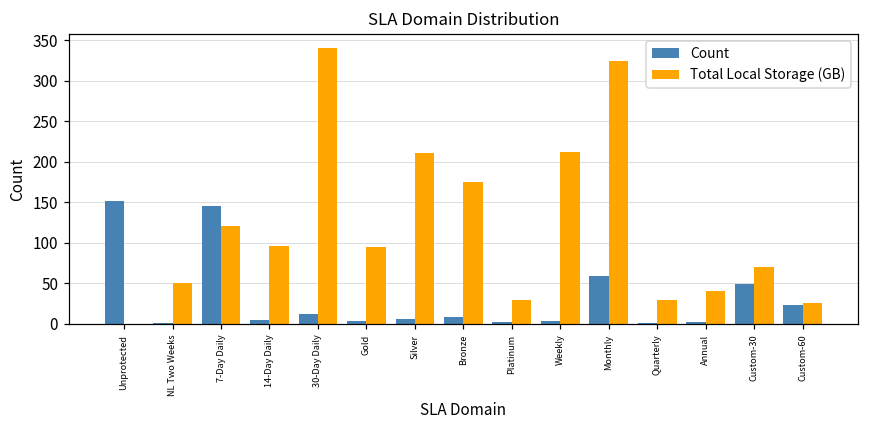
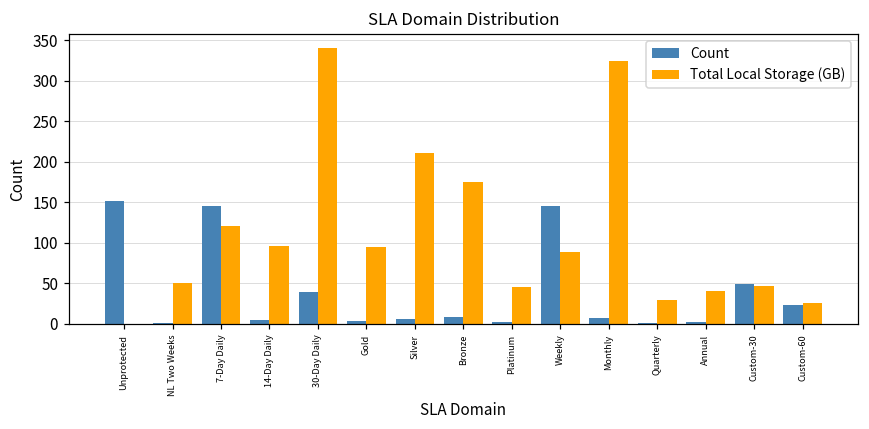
Count, 30-Day Daily: 10 -> 40
Total Local Storage (GB), Platinum: 30 -> 50
Count, Weekly: 0 -> 150
Total Local Storage (GB), Weekly: 210 -> 90
Count, Monthly: 60 -> 10
Total Local Storage (GB), Custom-30: 70 -> 50
